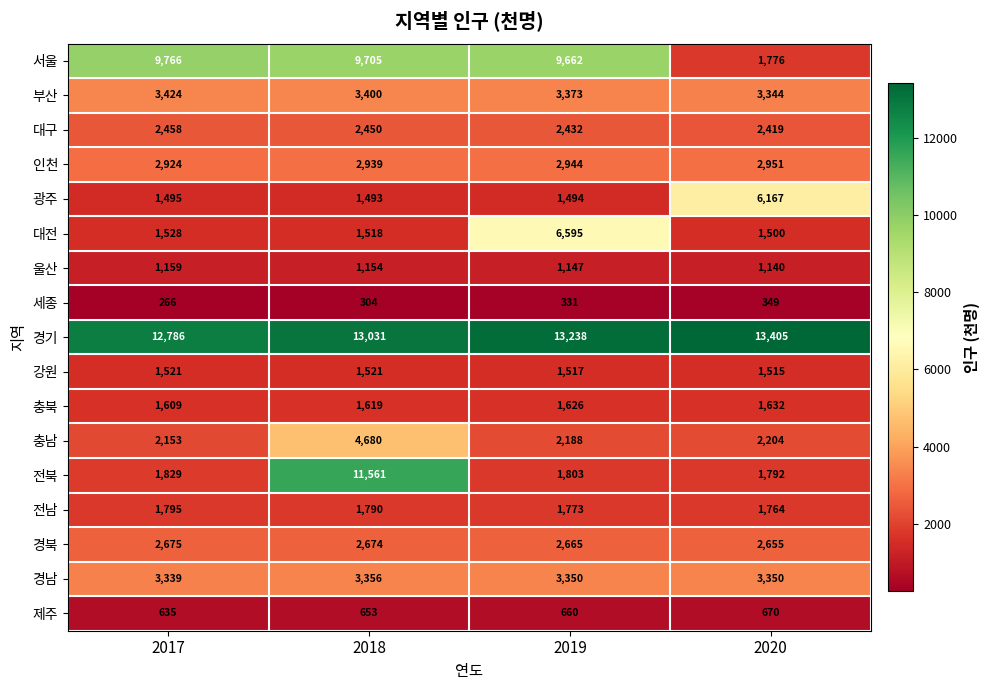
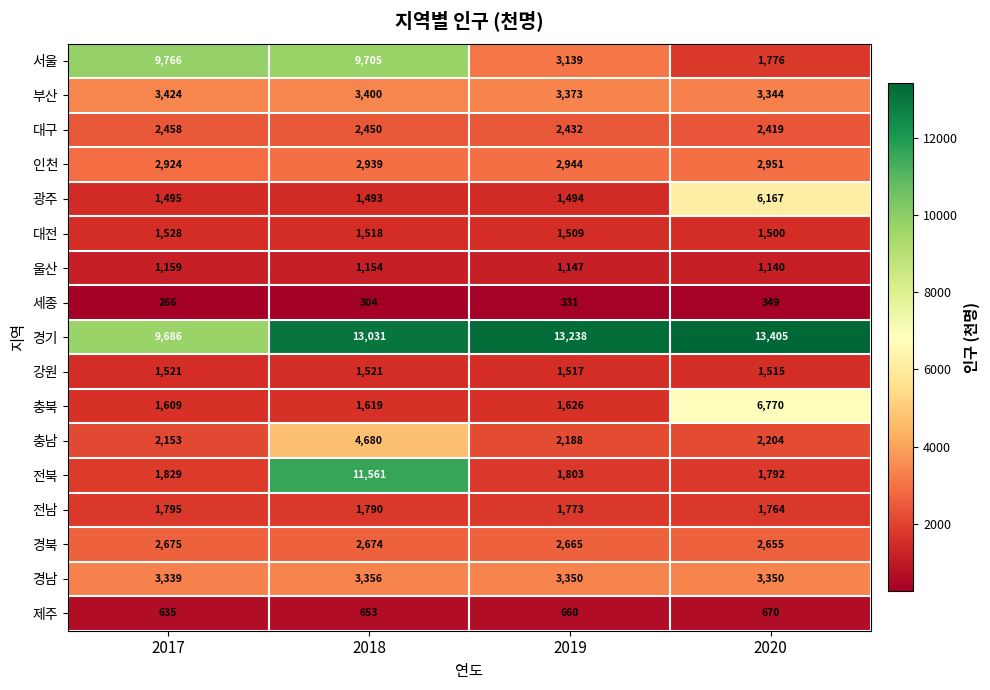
서울, 2019: 9,662 -> 3,139
대전, 2019: 6,595 -> 1,509
경기, 2017: 12,786 -> 9,686
충북, 2020: 1,632 -> 6,770
